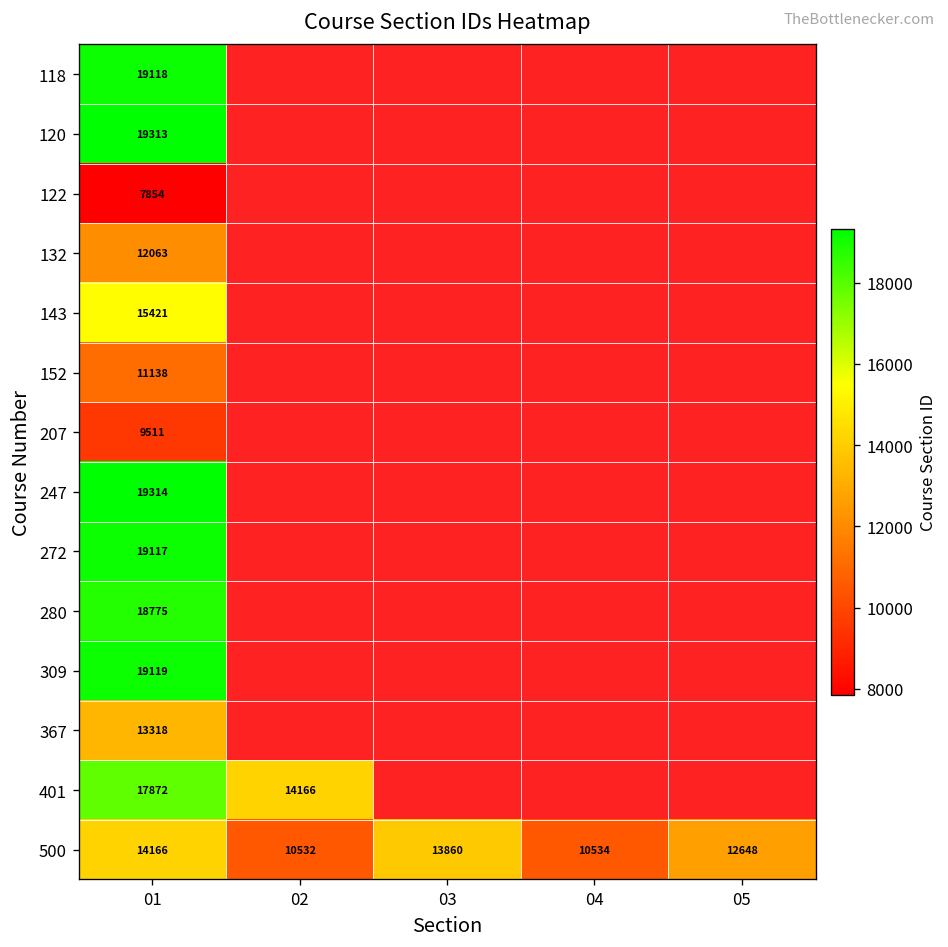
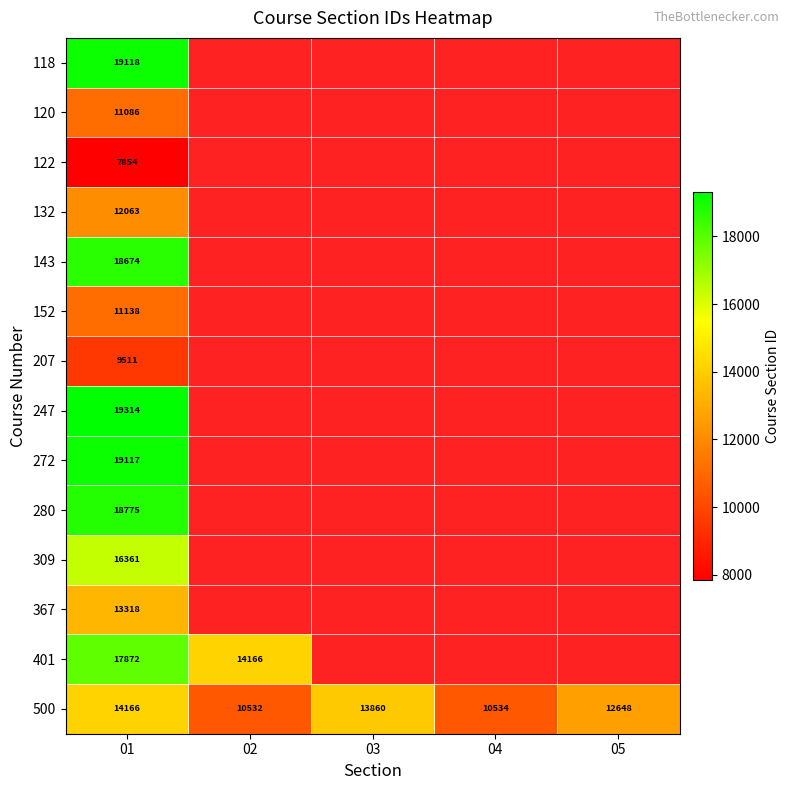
120, 01: 19313 -> 11086
143, 01: 15421 -> 18674
309, 01: 19119 -> 16361
